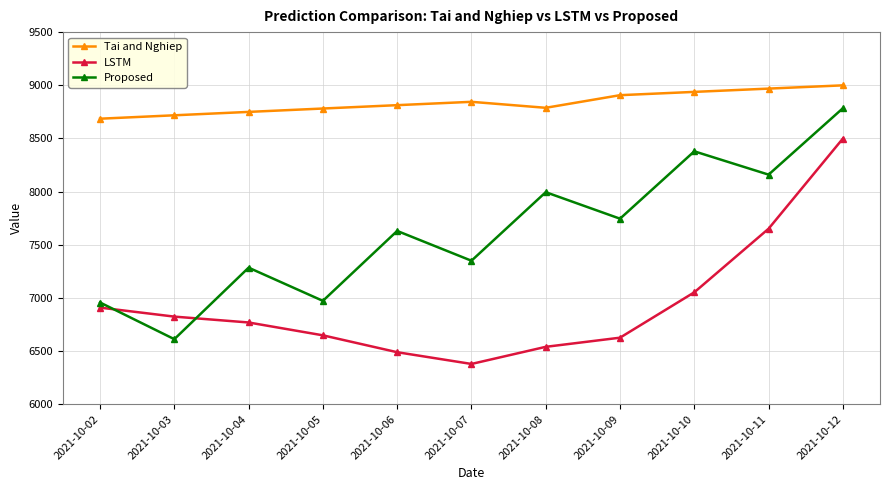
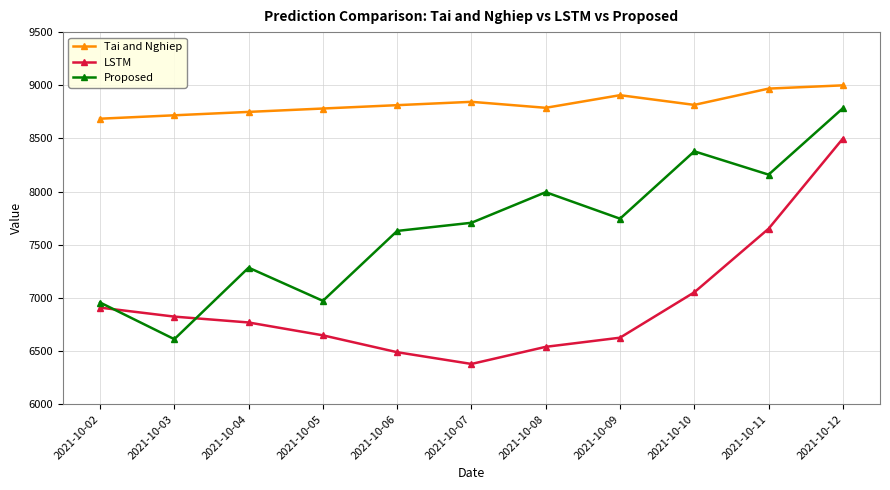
Proposed, 2021-10-07: 7350 -> 7710
Tai and Nghiep, 2021-10-10: 8940 -> 8820
